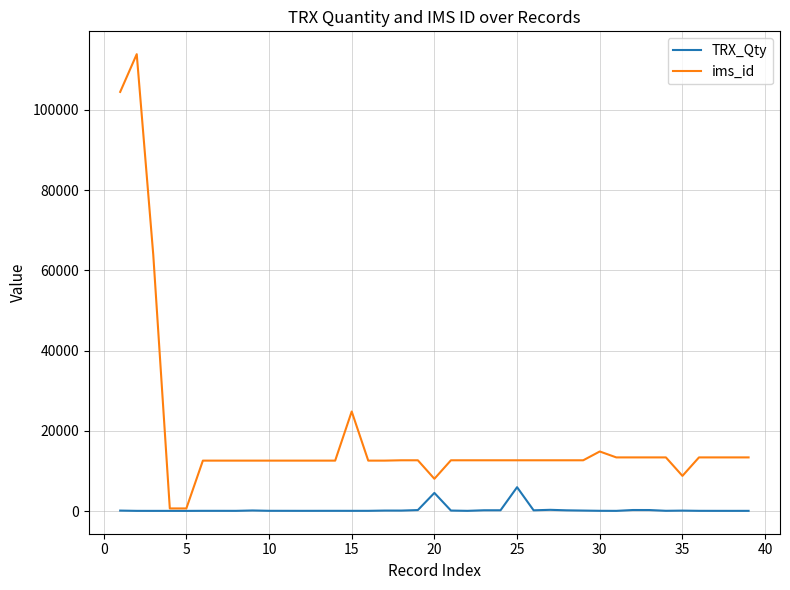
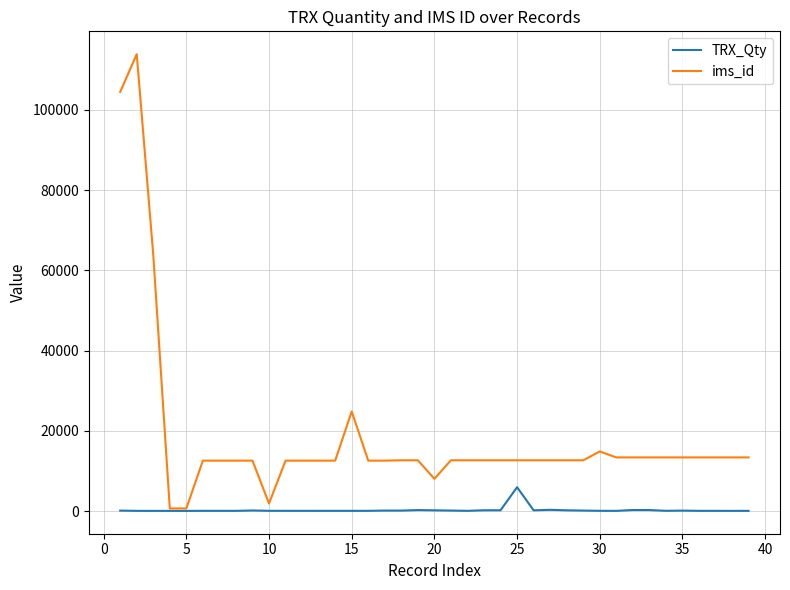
ims_id, 10: 13000 -> 2000
TRX_Qty, 20: 5000 -> 0
ims_id, 35: 9000 -> 13000
